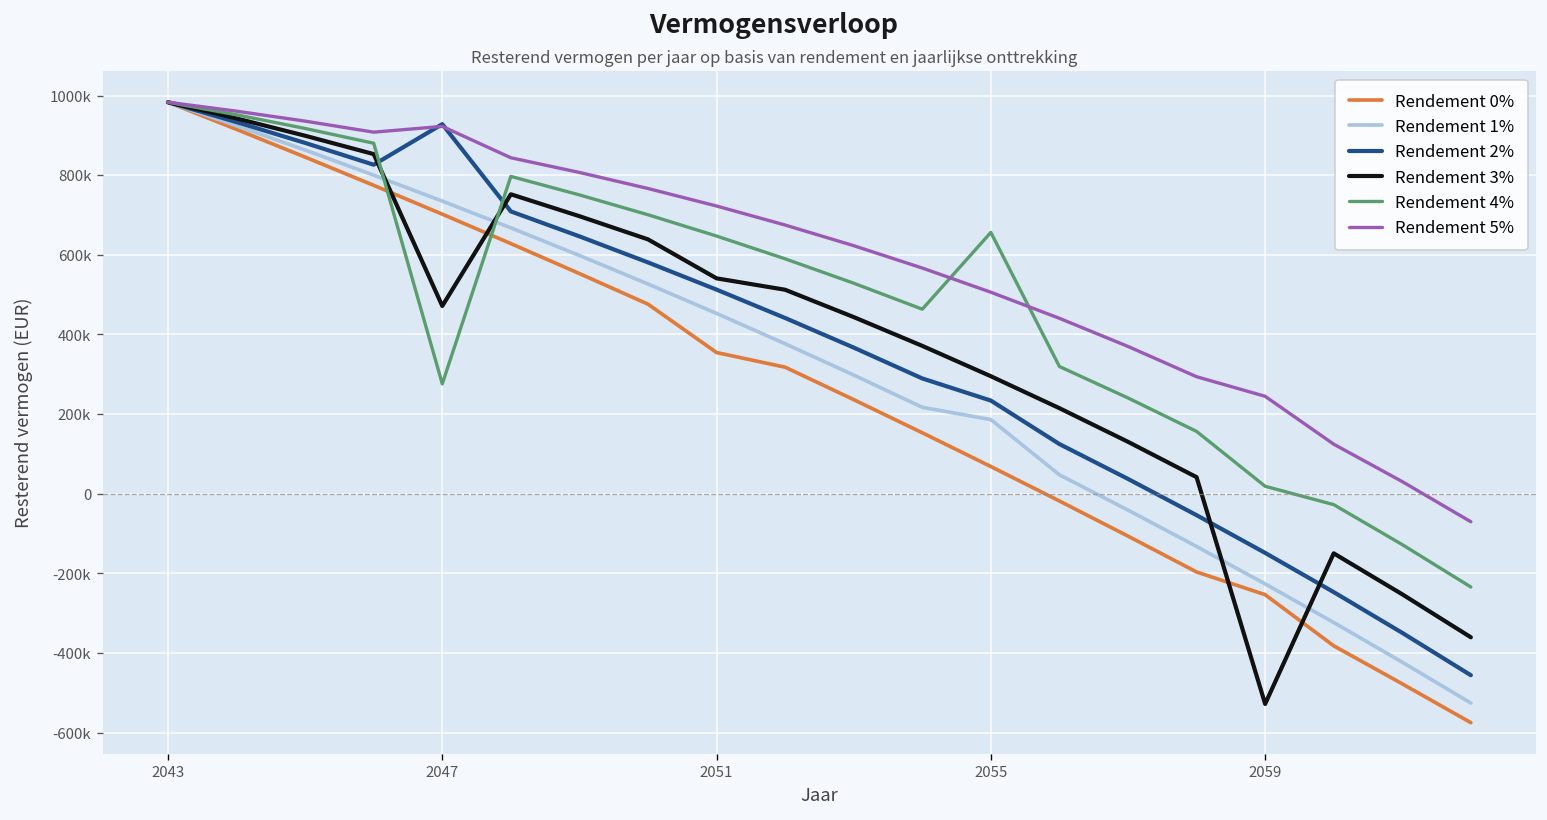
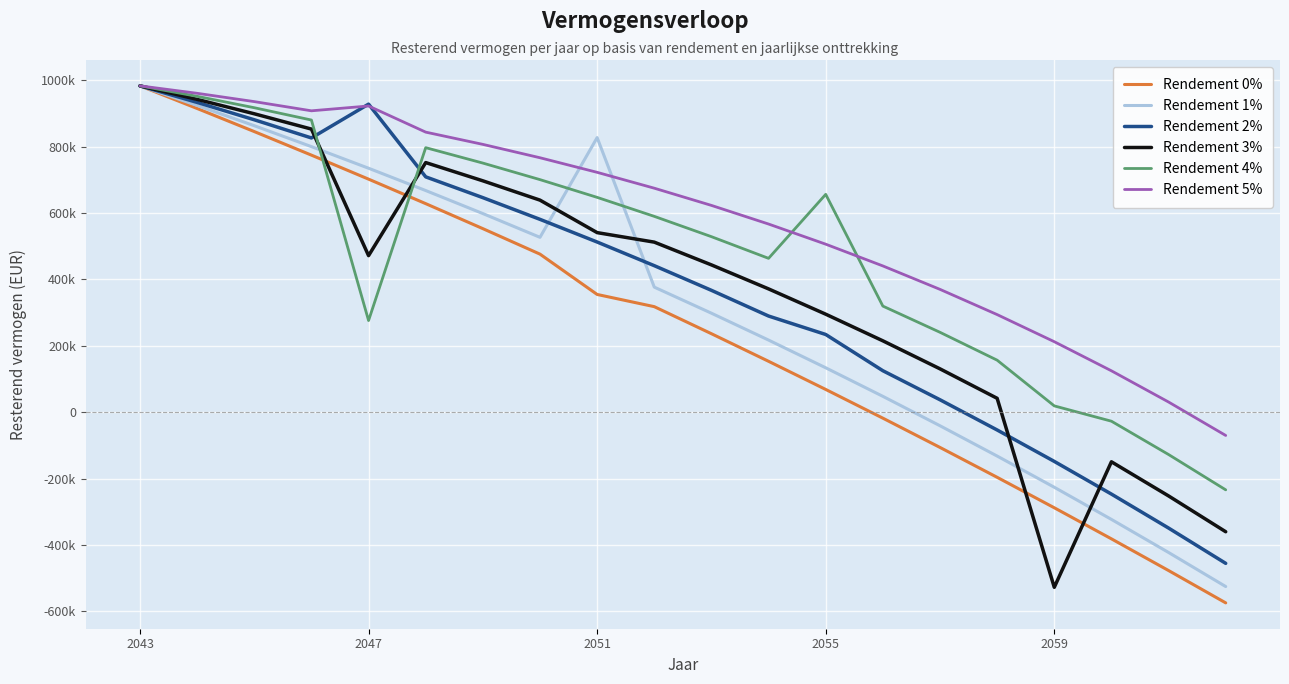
Rendement 1%, 2051: 450000 -> 830000
Rendement 1%, 2055: 190000 -> 130000
Rendement 0%, 2059: -250000 -> -290000
Rendement 5%, 2059: 240000 -> 210000
